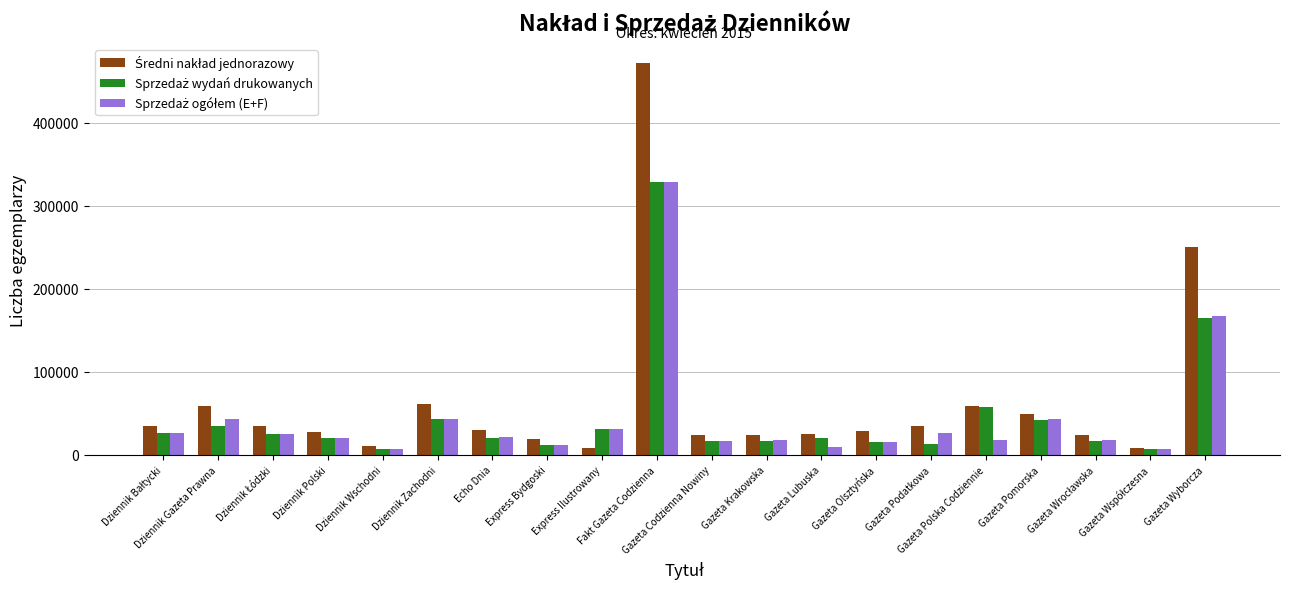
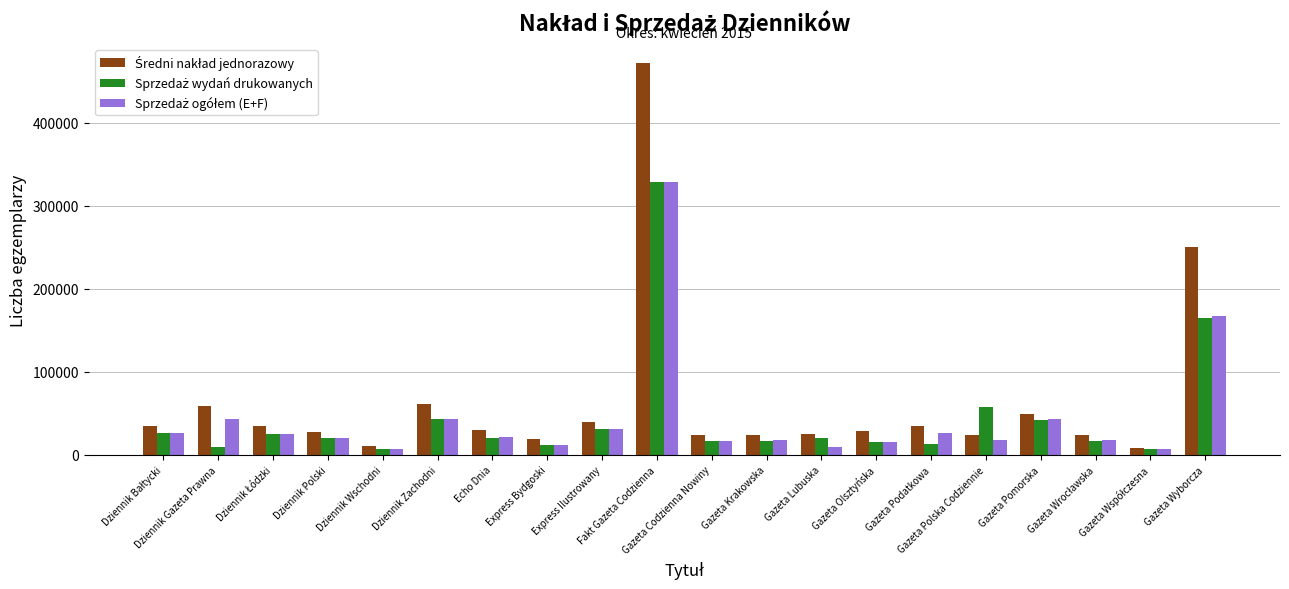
Sprzedaż wydań drukowanych, Dziennik Gazeta Prawna: 30000 -> 10000
Średni nakład jednorazowy, Express Ilustrowany: 10000 -> 40000
Średni nakład jednorazowy, Gazeta Polska Codziennie: 60000 -> 20000
